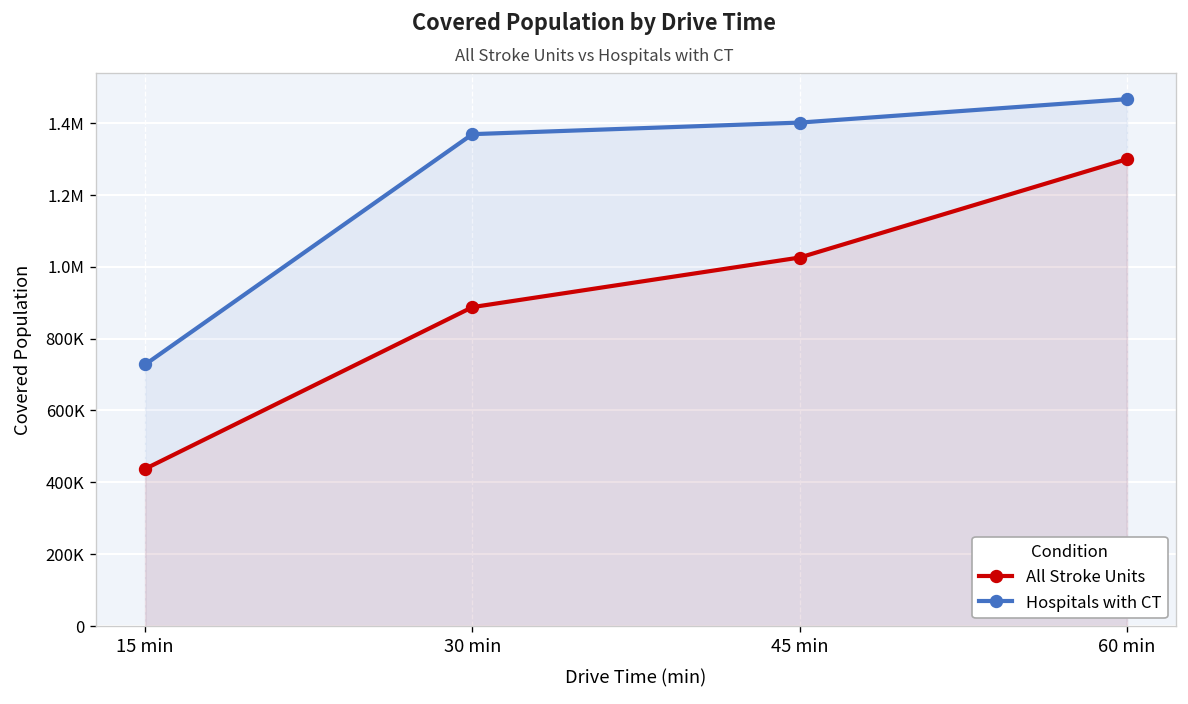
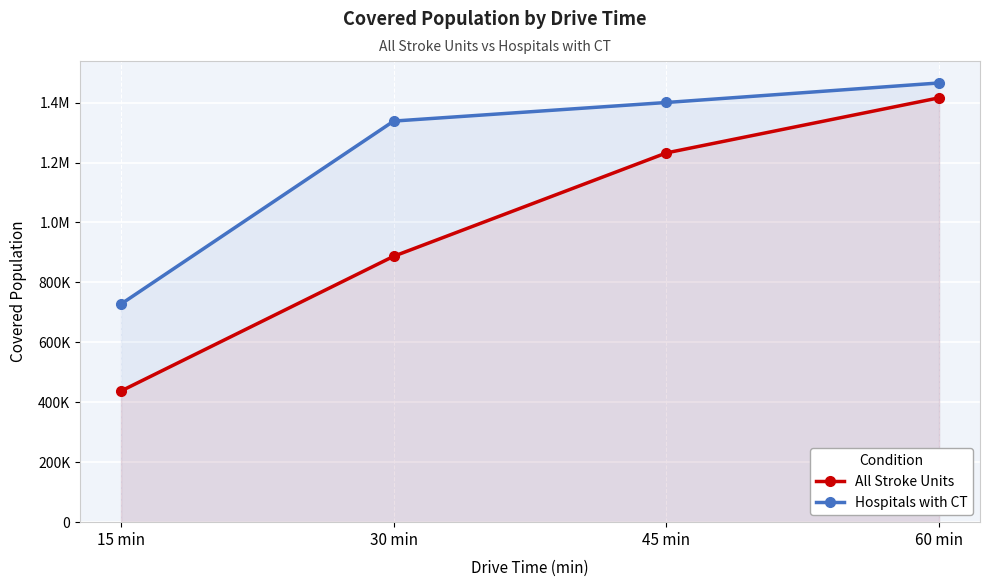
Hospitals with CT, 30 min: 1370000 -> 1340000
All Stroke Units, 45 min: 1030000 -> 1230000
All Stroke Units, 60 min: 1300000 -> 1420000
